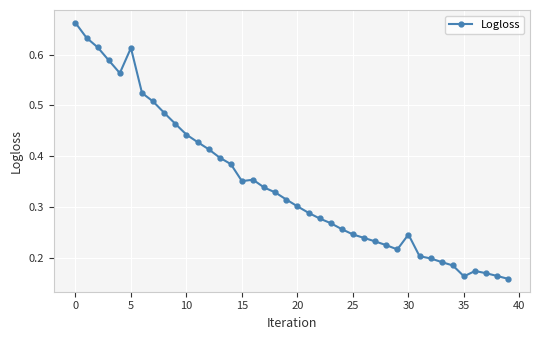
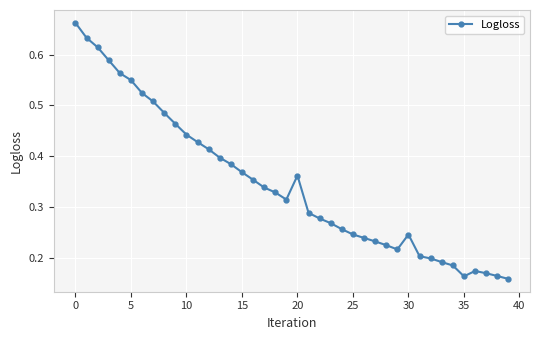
5: 0.61 -> 0.55
15: 0.35 -> 0.37
20: 0.30 -> 0.36
